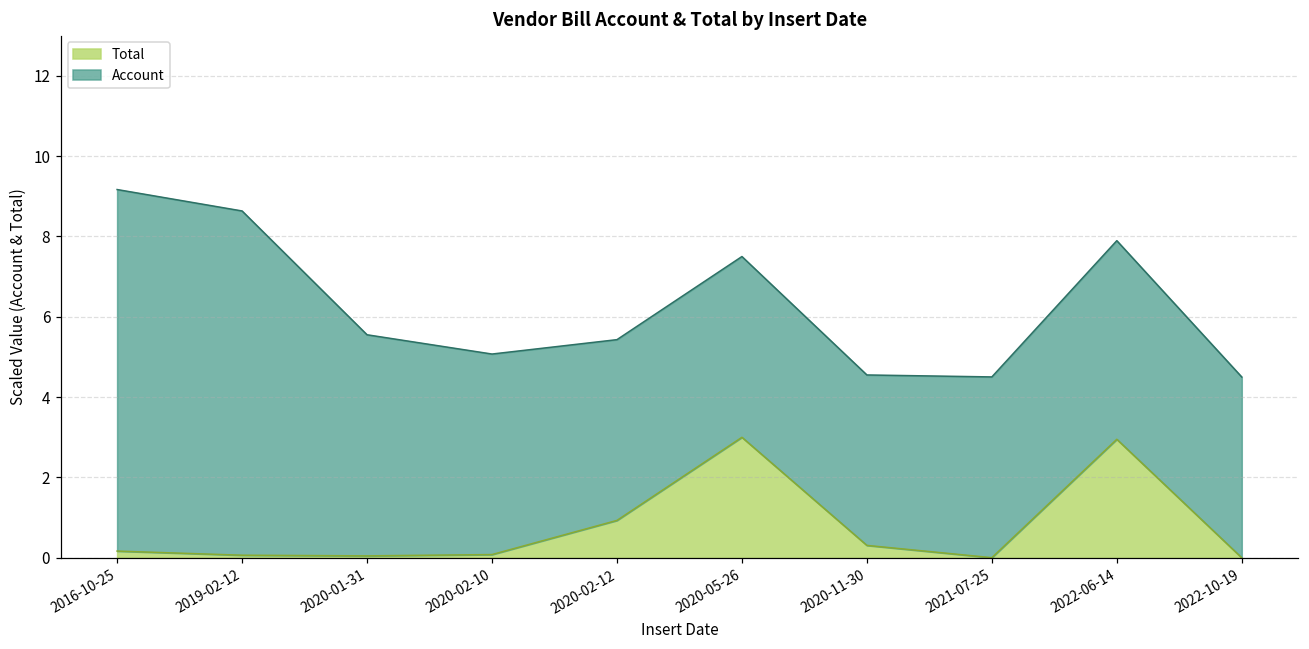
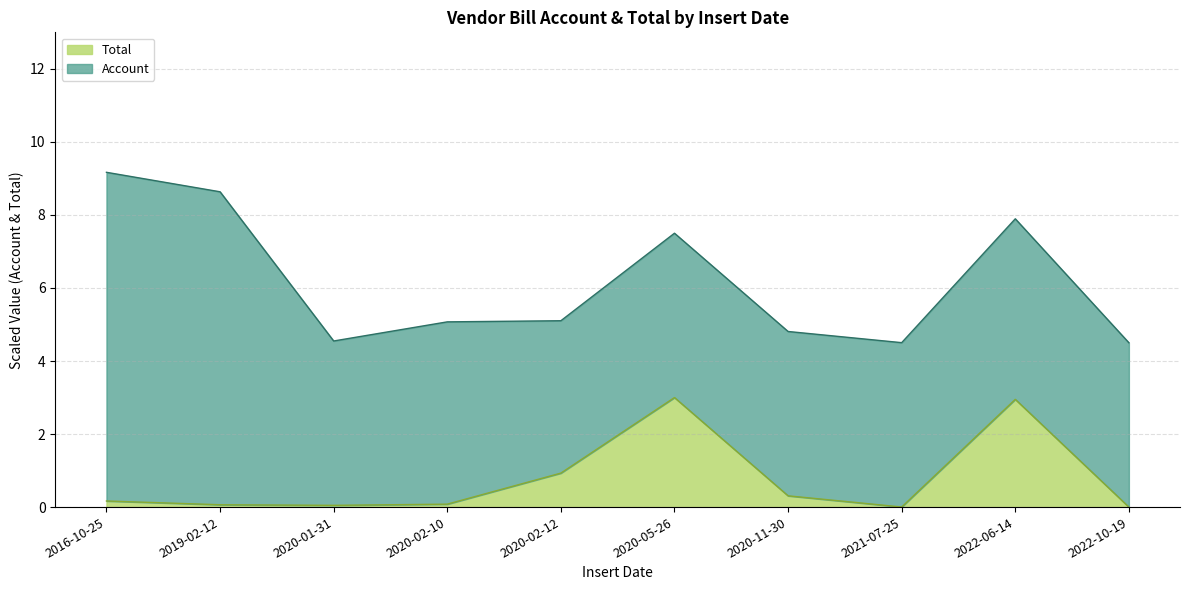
Account, 2020-01-31: 5.5 -> 4.5
Account, 2020-02-12: 4.5 -> 4.2
Account, 2020-11-30: 4.2 -> 4.5
